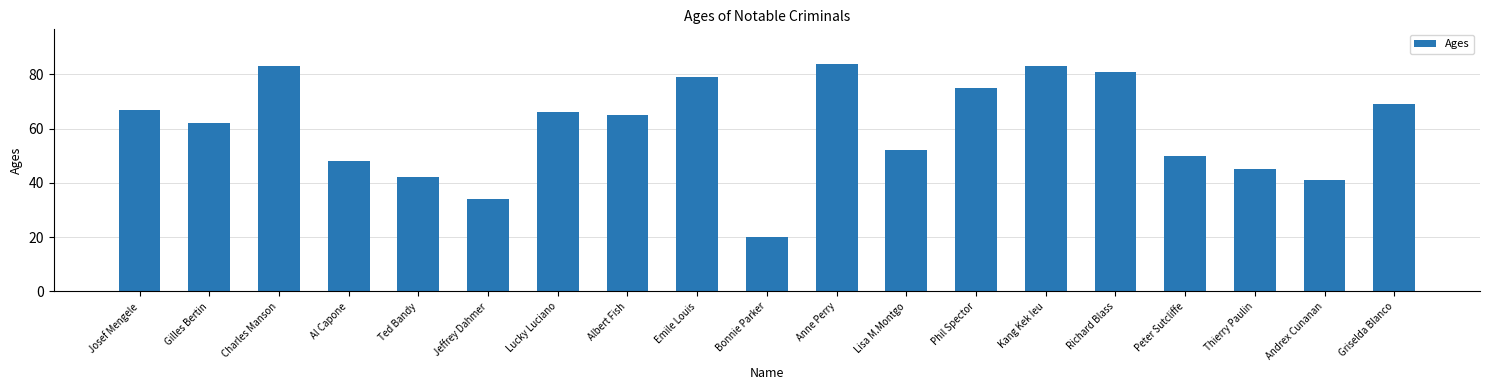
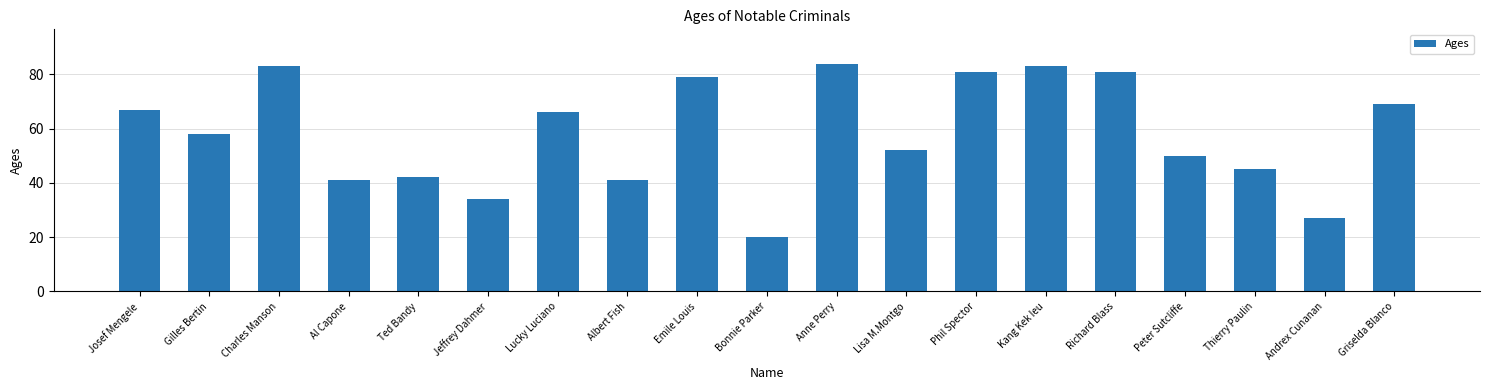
Gilles Bertin: 62 -> 58
Al Capone: 48 -> 41
Albert Fish: 65 -> 41
Phil Spector: 75 -> 81
Andrex Cunanan: 41 -> 27
